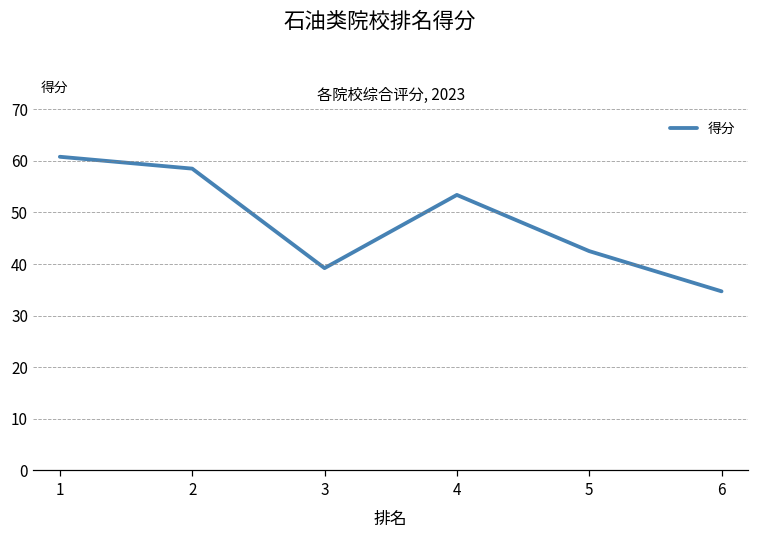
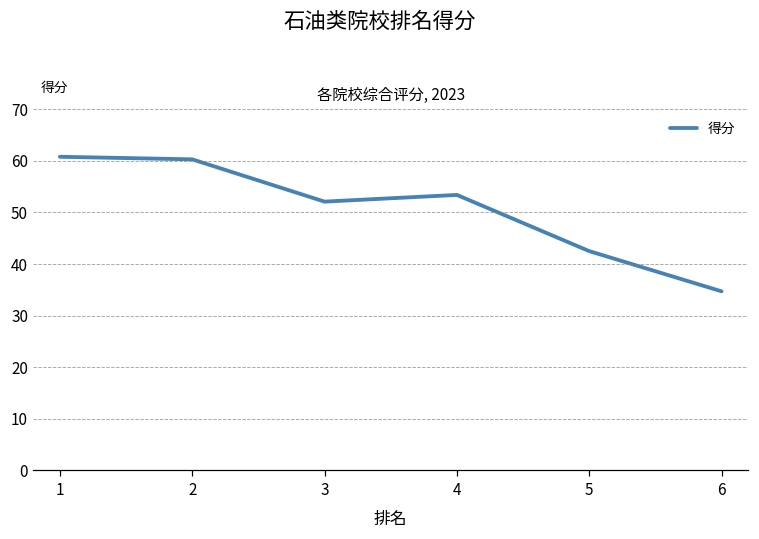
2: 59 -> 60
3: 39 -> 52
